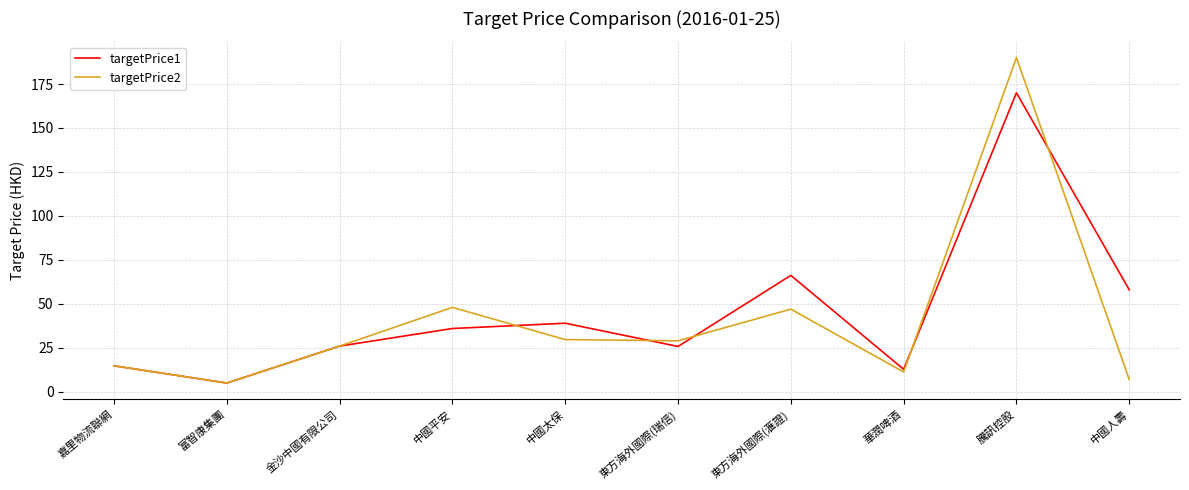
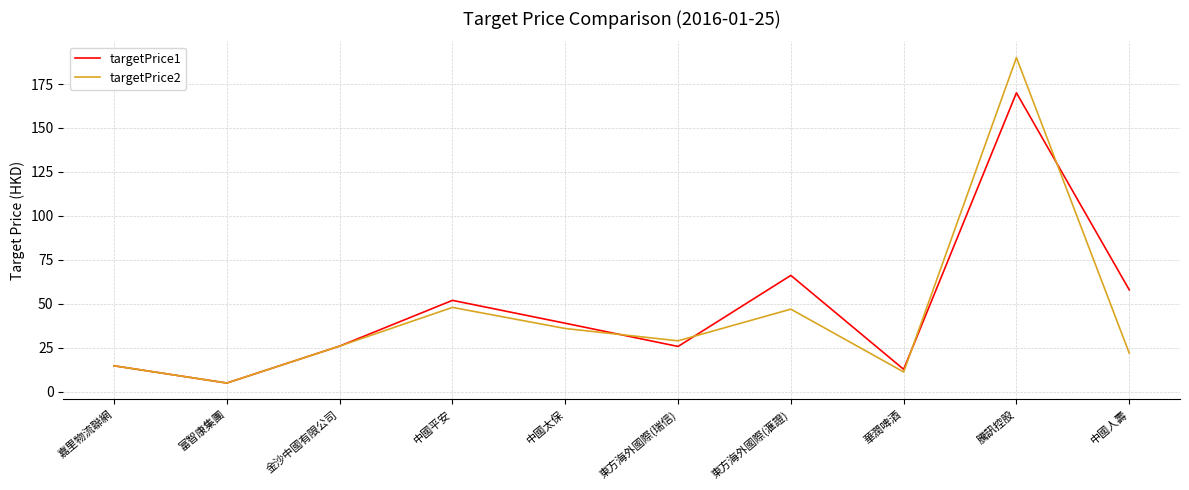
targetPrice1, 中國平安: 36 -> 52
targetPrice2, 中國太保: 30 -> 36
targetPrice2, 中國人壽: 7 -> 22
